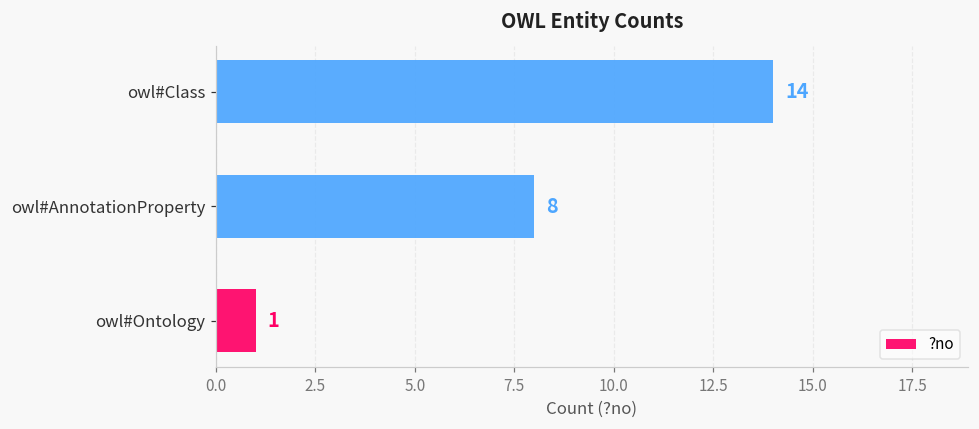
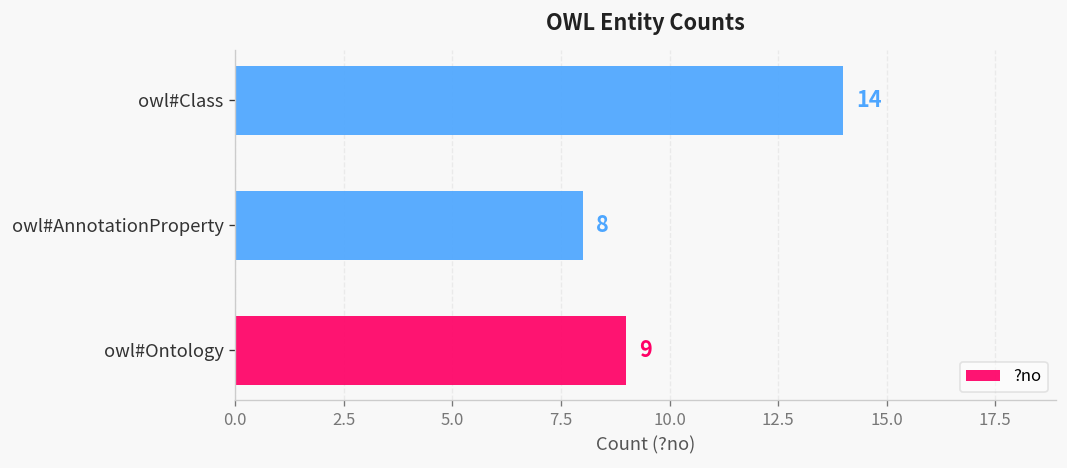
owl#Ontology: 1 -> 9
